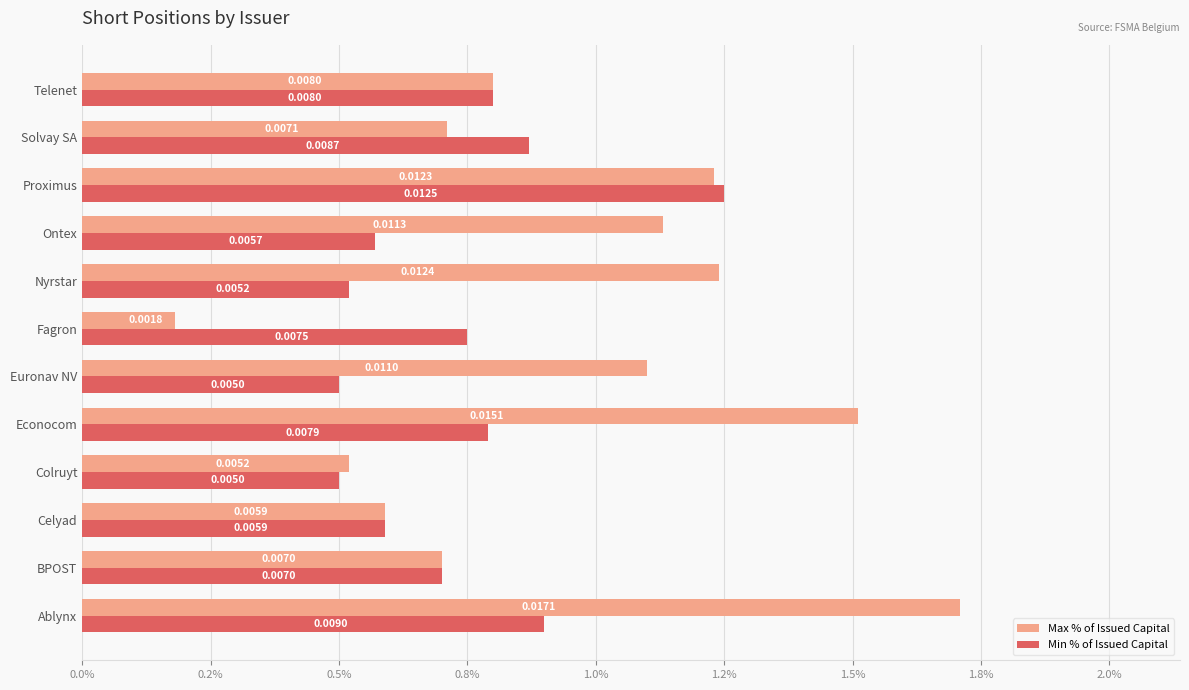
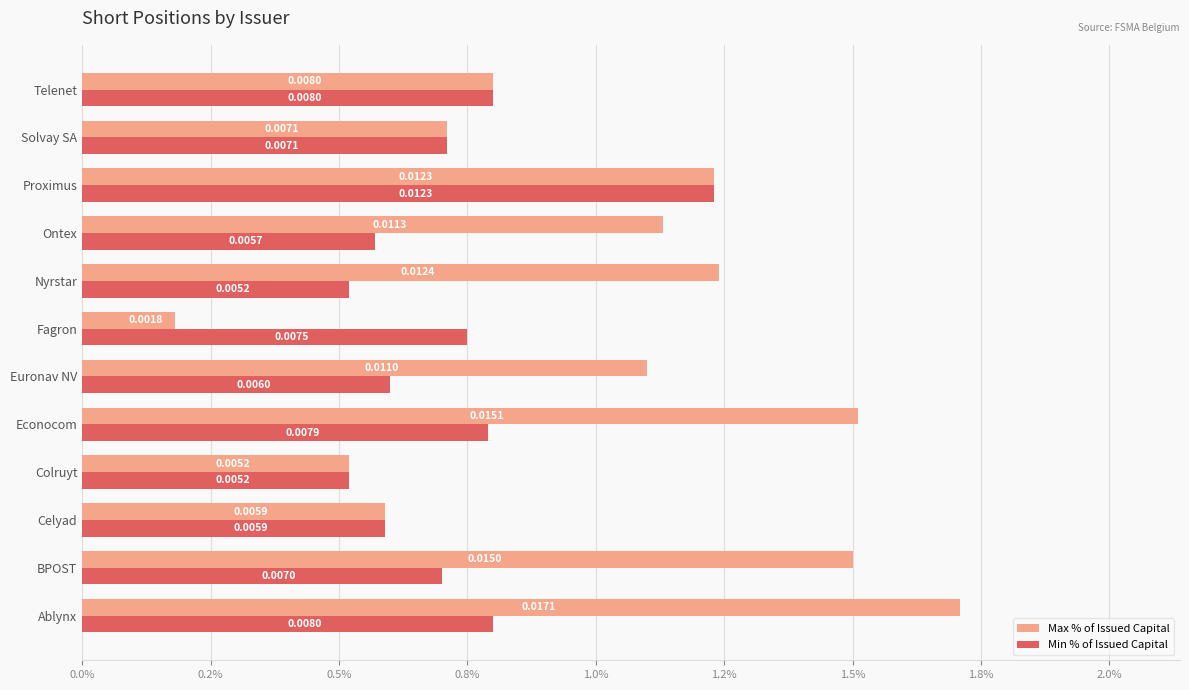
Min % of Issued Capital, Solvay SA: 0.0087 -> 0.0071
Min % of Issued Capital, Proximus: 0.0125 -> 0.0123
Min % of Issued Capital, Euronav NV: 0.0050 -> 0.0060
Min % of Issued Capital, Colruyt: 0.0050 -> 0.0052
Max % of Issued Capital, BPOST: 0.0070 -> 0.0150
Min % of Issued Capital, Ablynx: 0.0090 -> 0.0080
